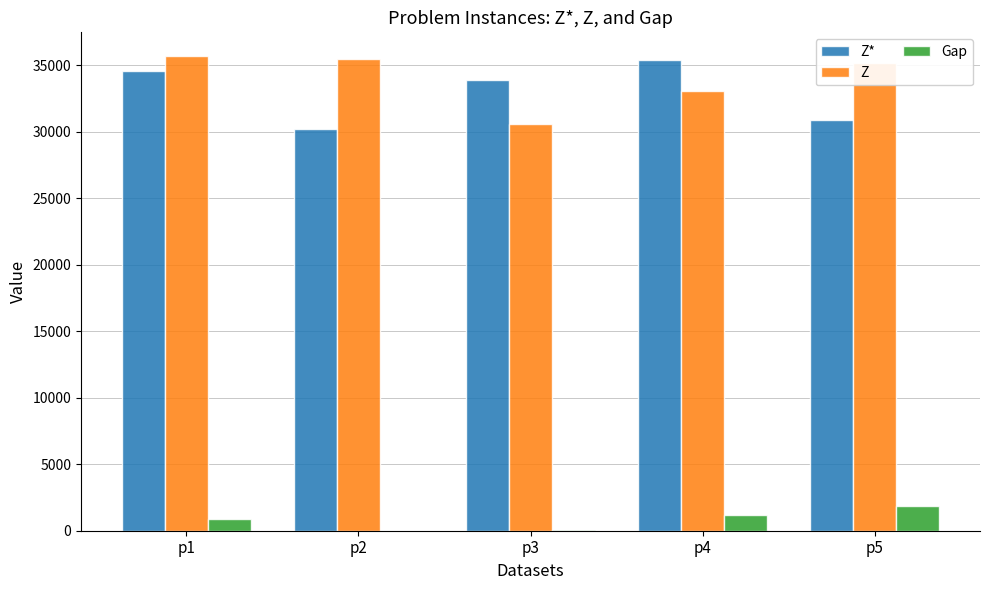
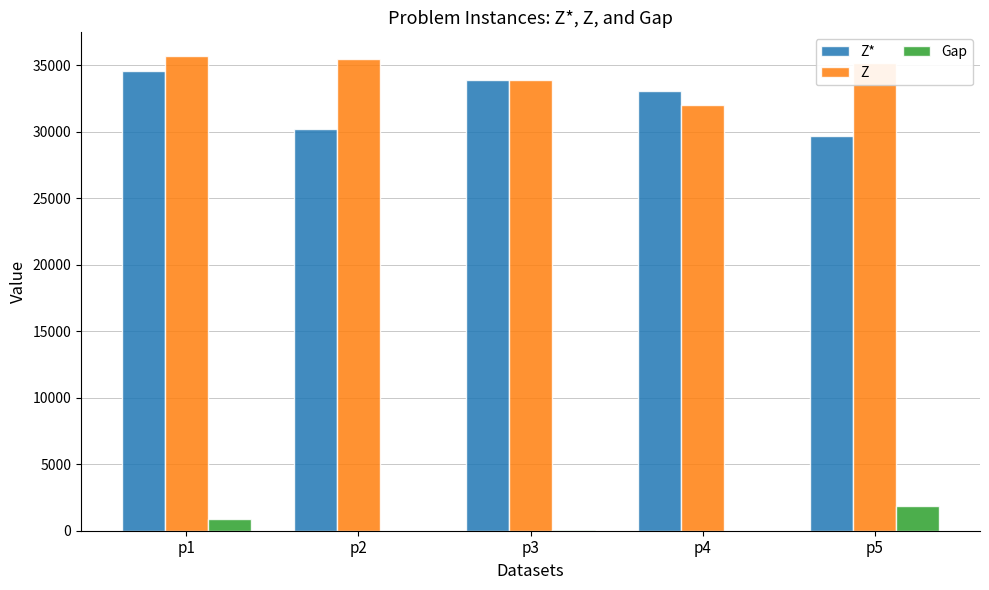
Z, p3: 30600 -> 33900
Z*, p4: 35400 -> 33100
Z, p4: 33100 -> 32100
Gap, p4: 1200 -> 0
Z*, p5: 30900 -> 29700
